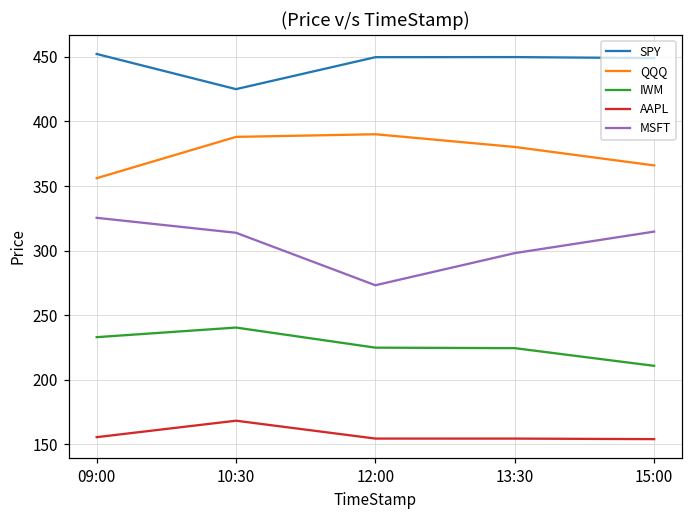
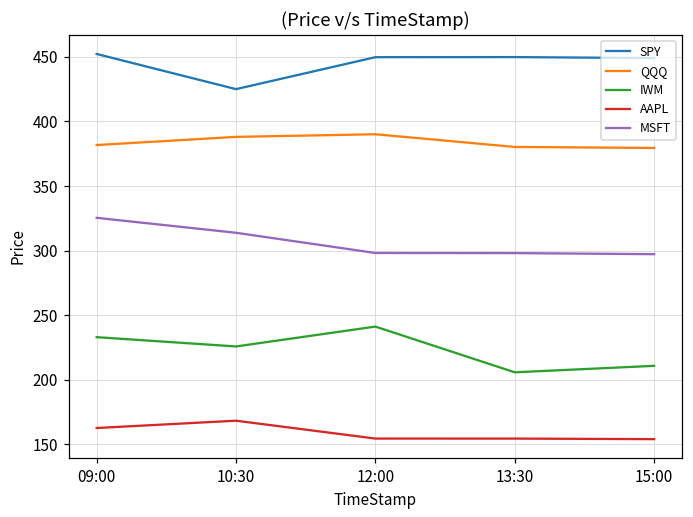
QQQ, 09:00: 356 -> 382
AAPL, 09:00: 156 -> 163
IWM, 10:30: 240 -> 226
IWM, 12:00: 225 -> 241
MSFT, 12:00: 273 -> 298
IWM, 13:30: 225 -> 206
QQQ, 15:00: 366 -> 379
MSFT, 15:00: 315 -> 297
